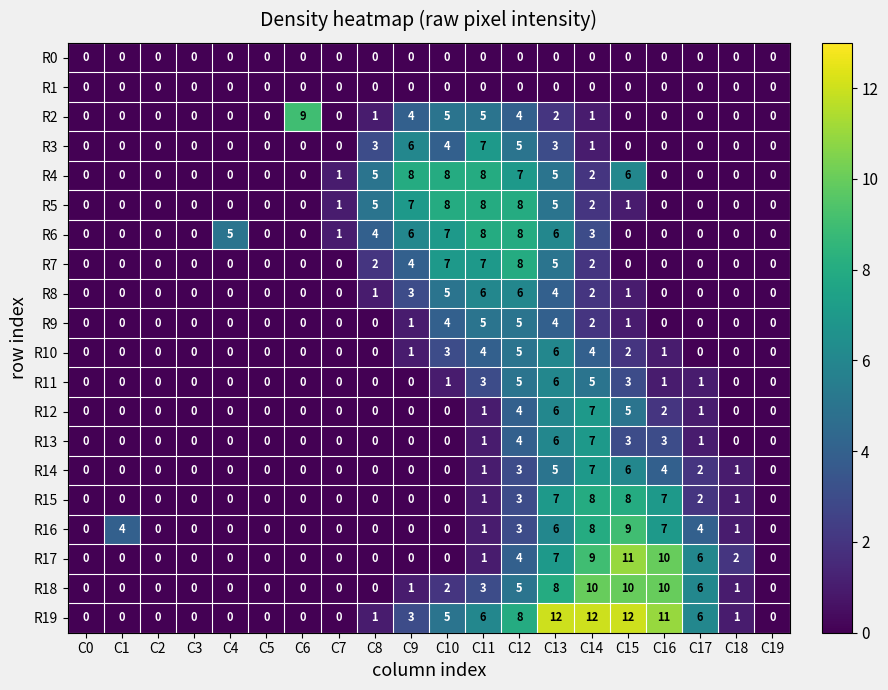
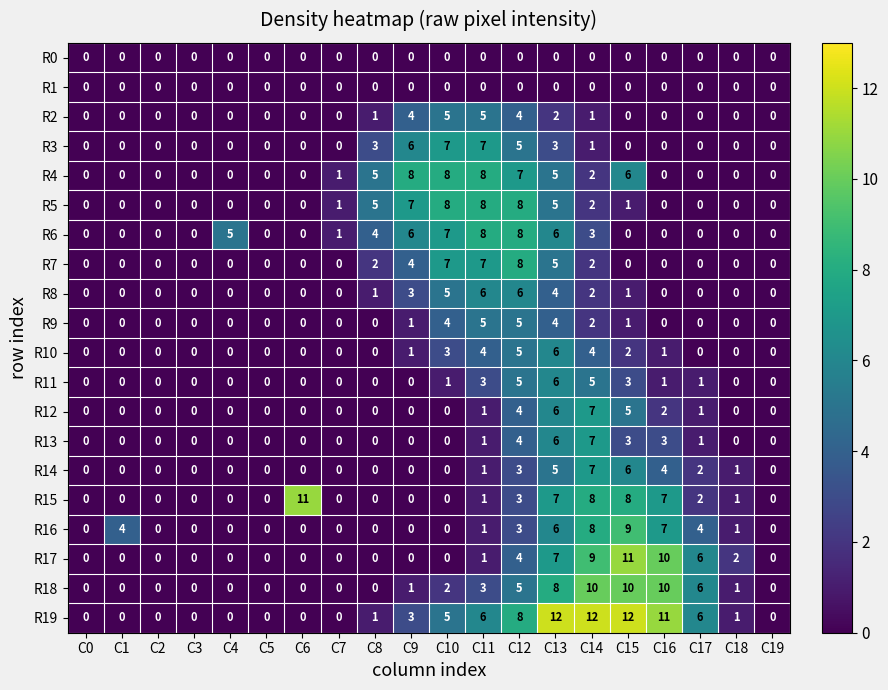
R2, C6: 9 -> 0
R3, C10: 4 -> 7
R15, C6: 0 -> 11
